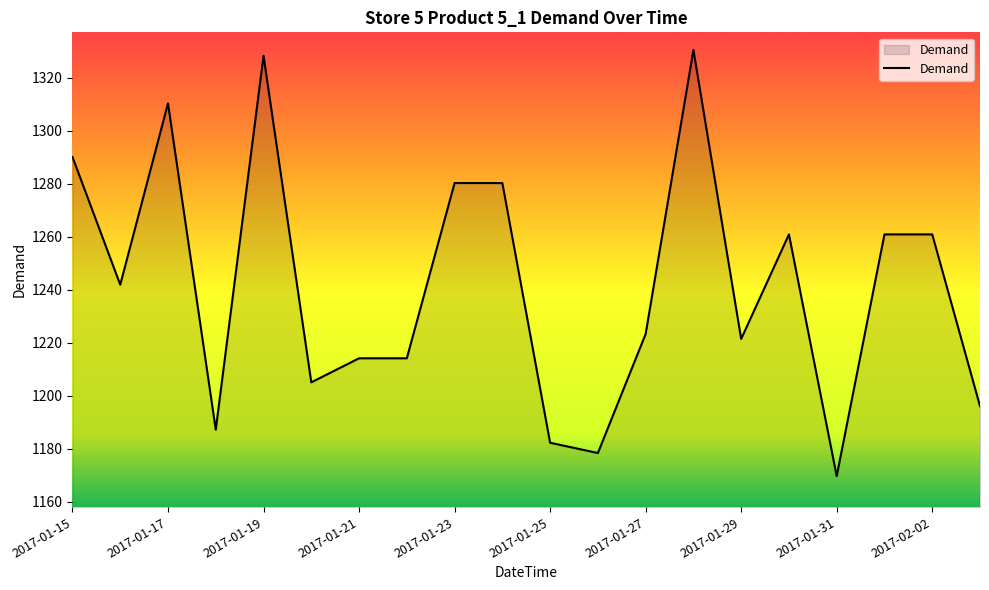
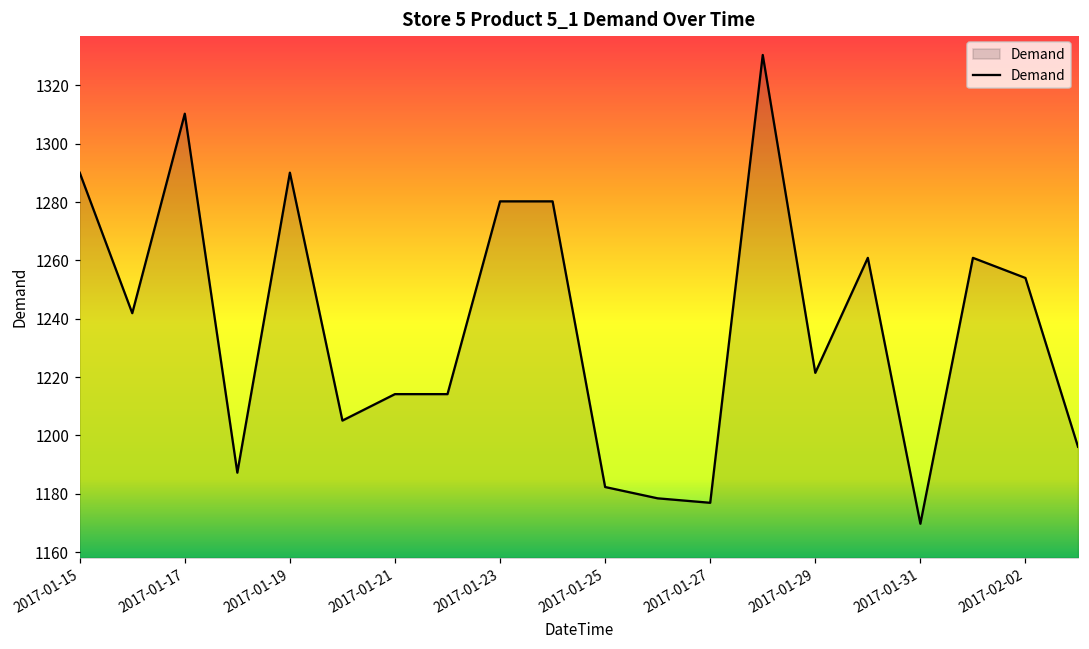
2017-01-19: 1328 -> 1290
2017-01-27: 1223 -> 1177
2017-02-02: 1261 -> 1254
